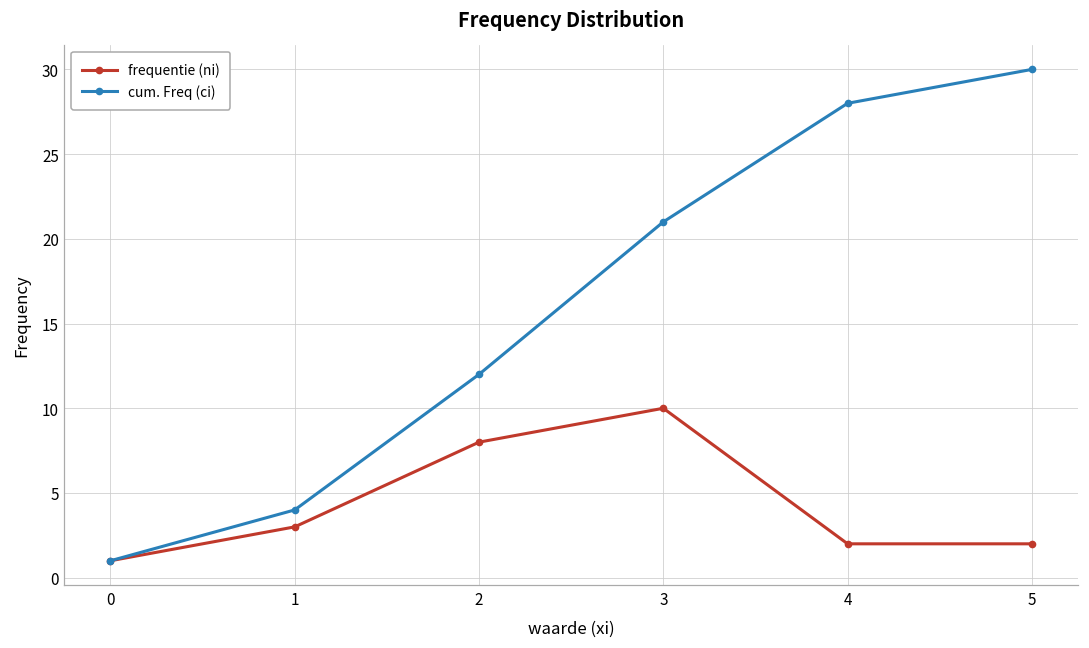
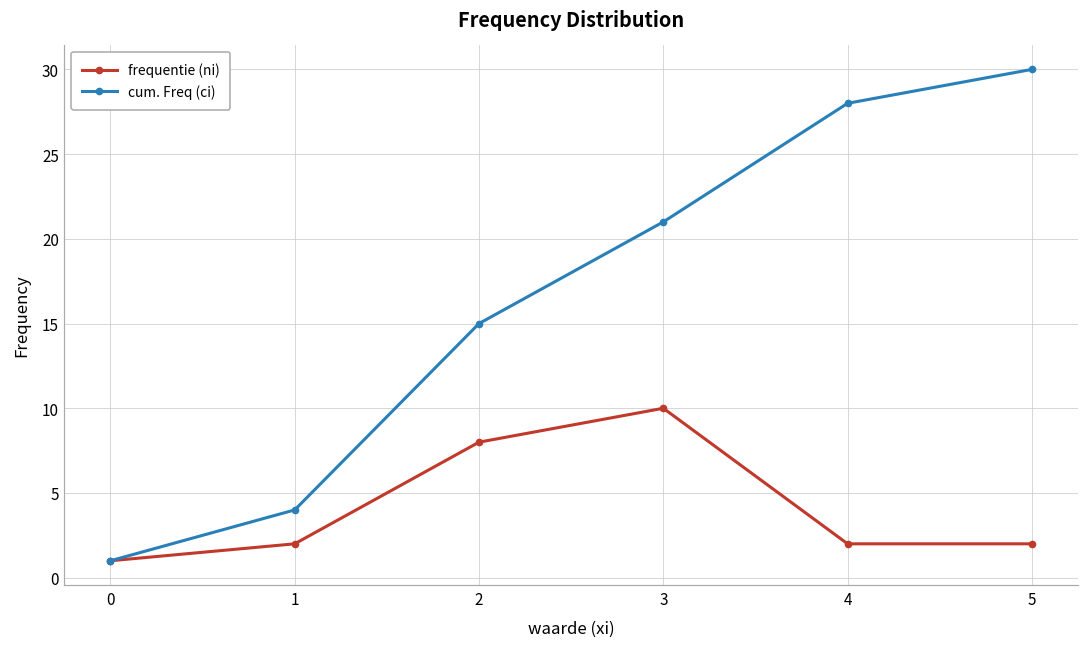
frequentie (ni), 1: 3 -> 2
cum. Freq (ci), 2: 12 -> 15
